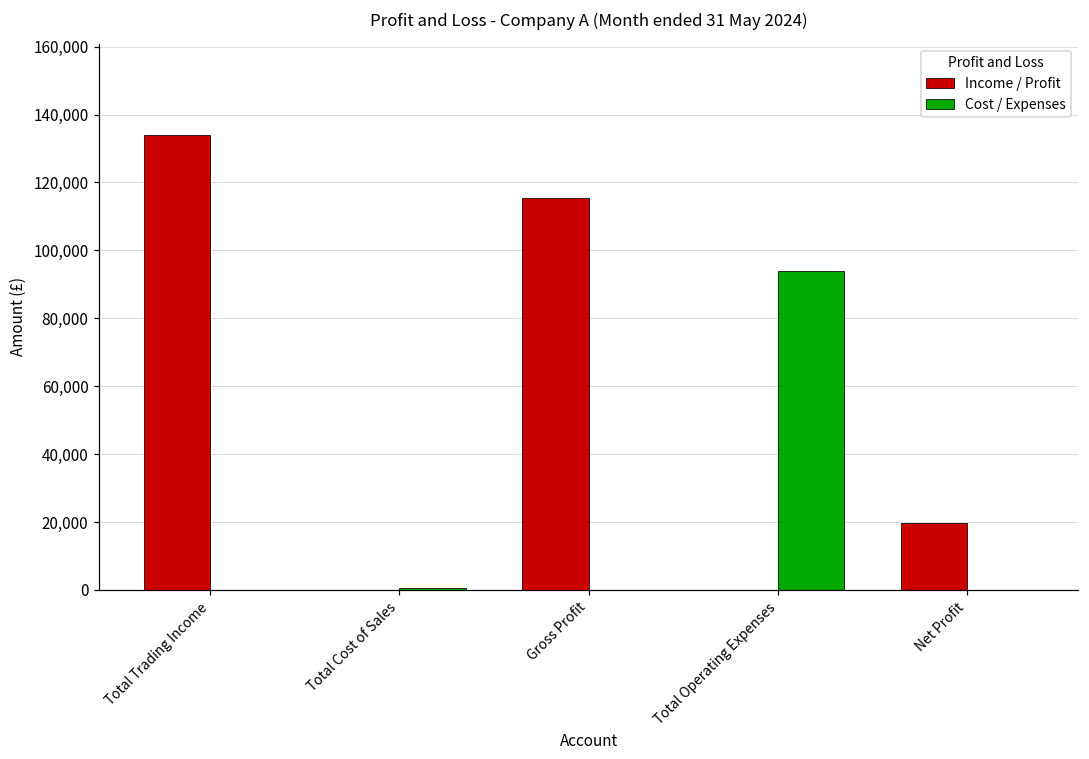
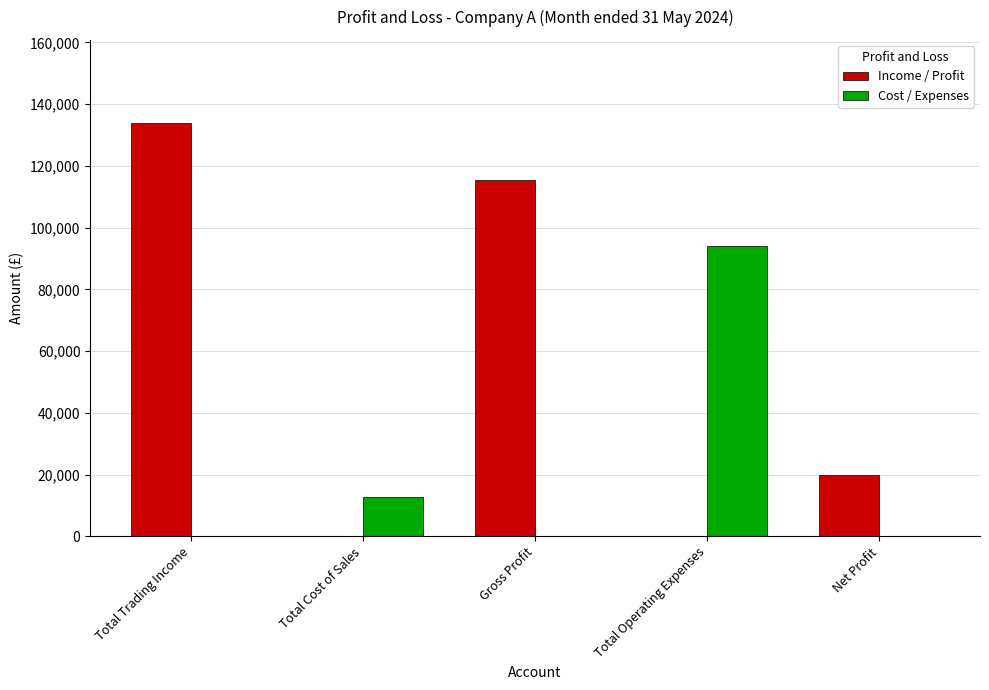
Cost / Expenses, Total Cost of Sales: 1,000 -> 13,000
